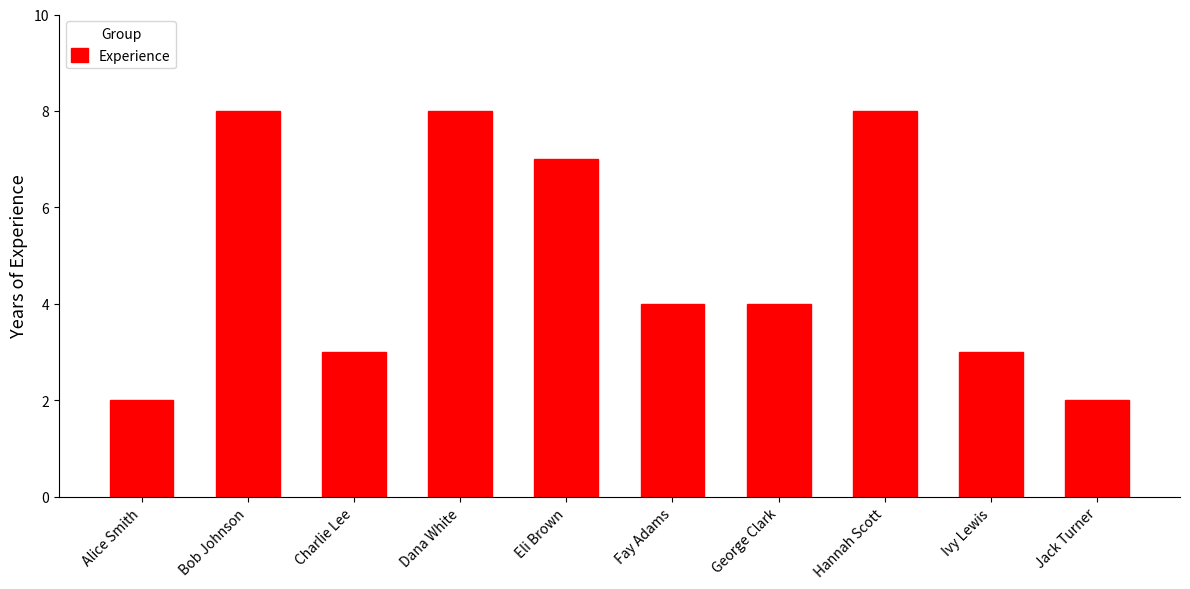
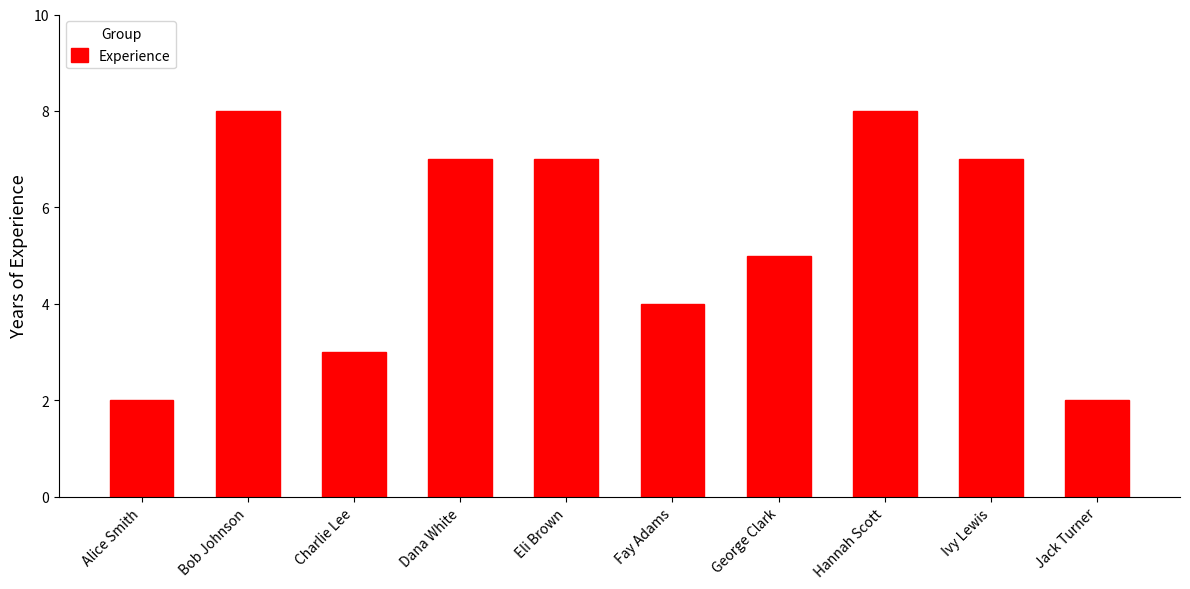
Dana White: 8 -> 7
George Clark: 4 -> 5
Ivy Lewis: 3 -> 7
